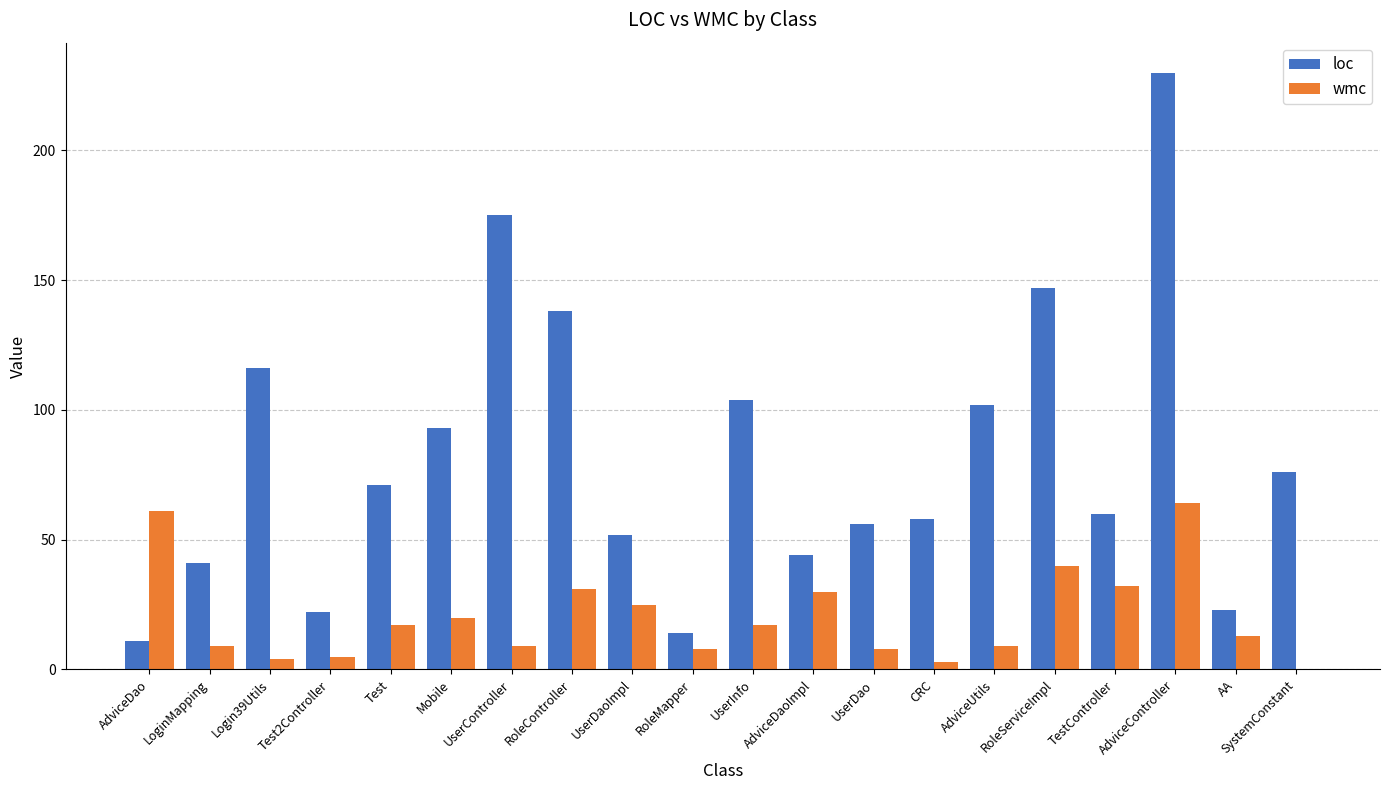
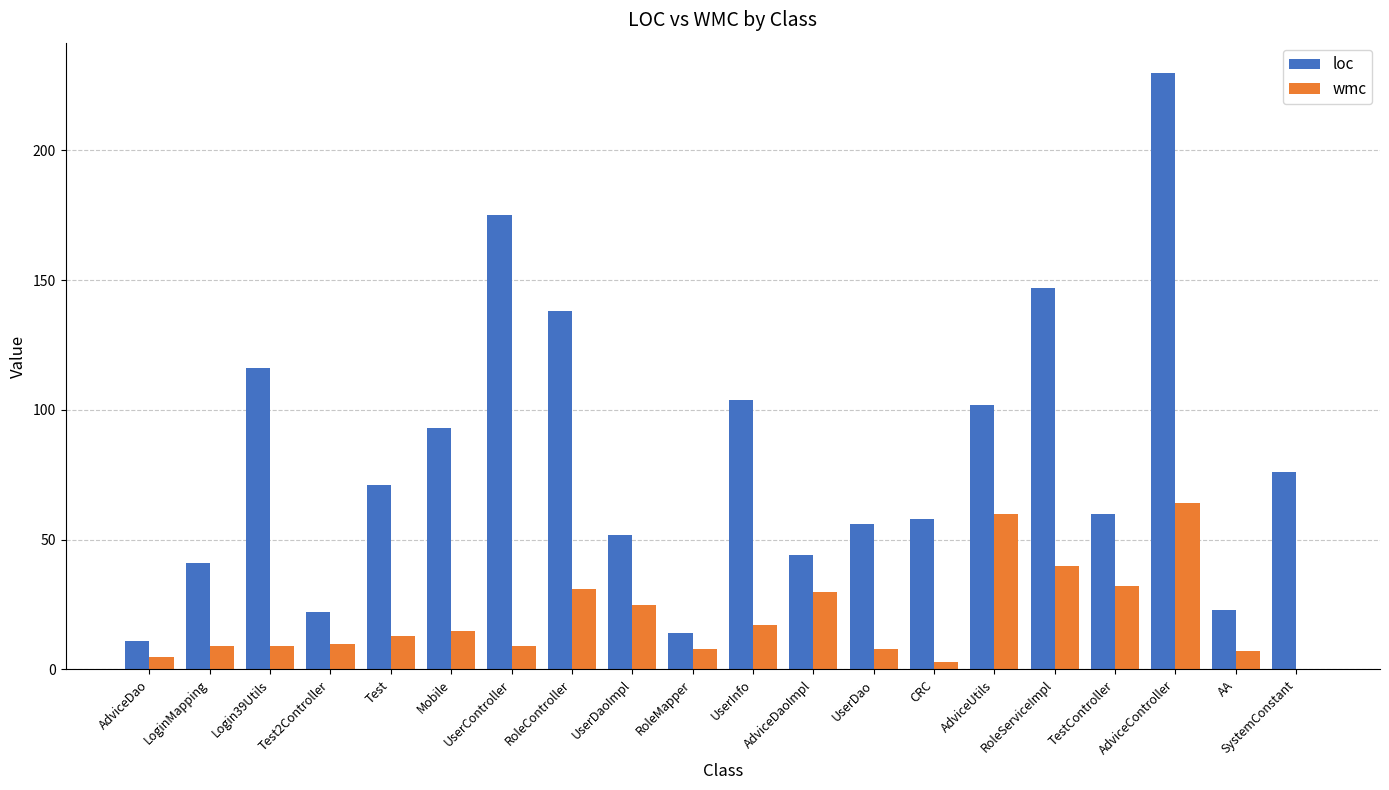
wmc, AdviceDao: 61 -> 5
wmc, Login39Utils: 4 -> 9
wmc, Test2Controller: 5 -> 10
wmc, Test: 17 -> 13
wmc, Mobile: 20 -> 15
wmc, AdviceUtils: 9 -> 60
wmc, AA: 13 -> 7
